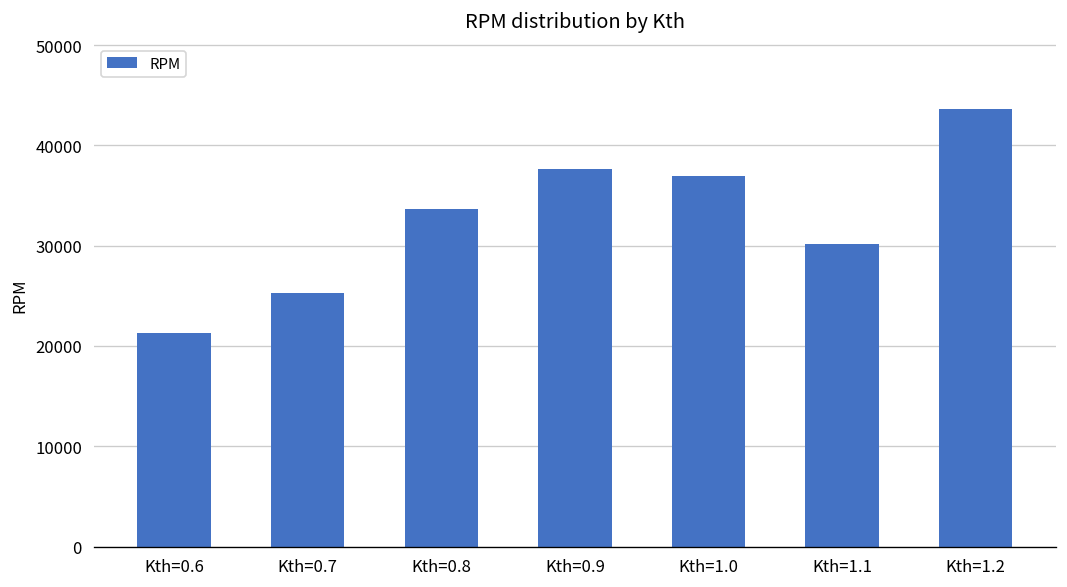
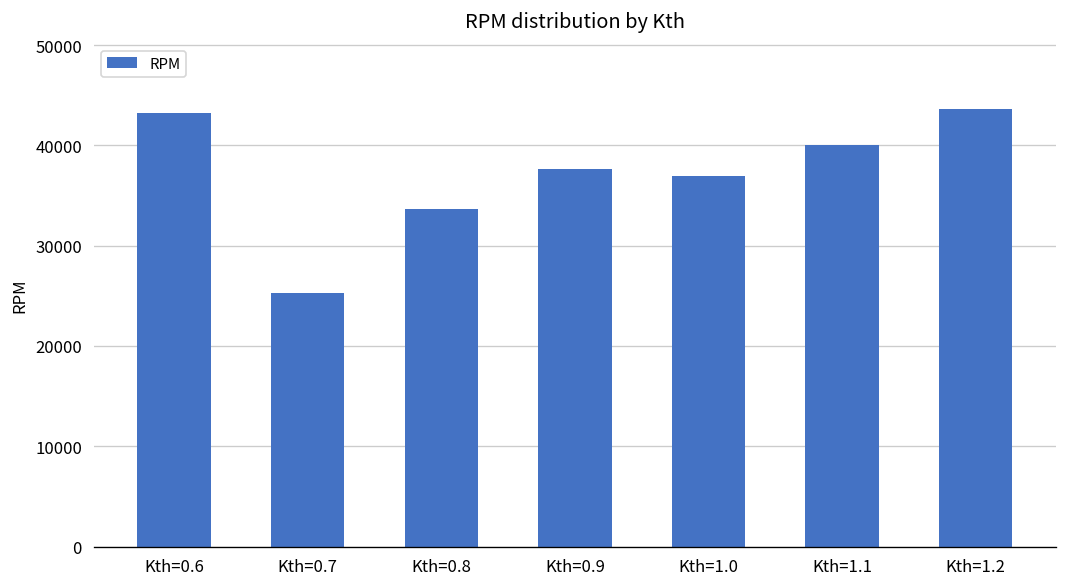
Kth=0.6: 21000 -> 43000
Kth=1.1: 30000 -> 40000
